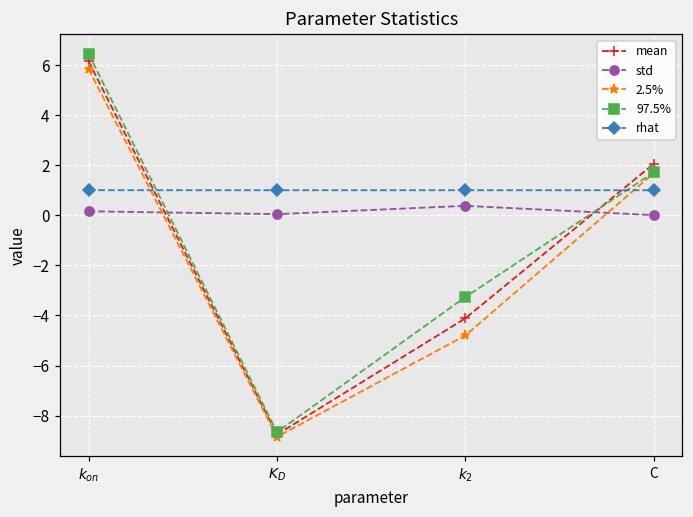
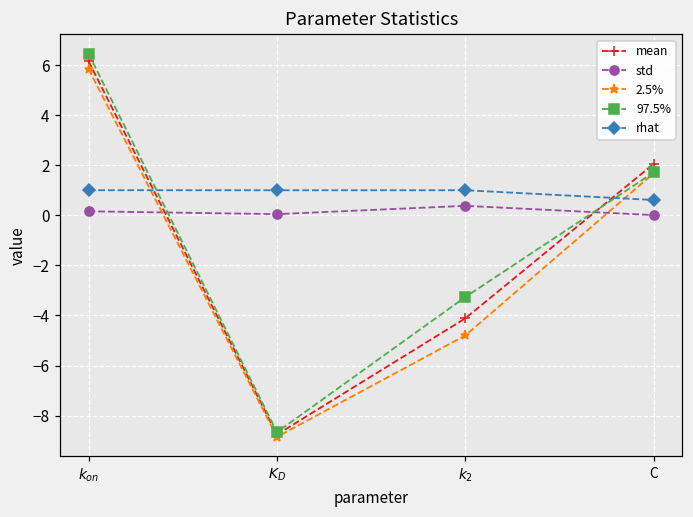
rhat, C: 1.0 -> 0.6
